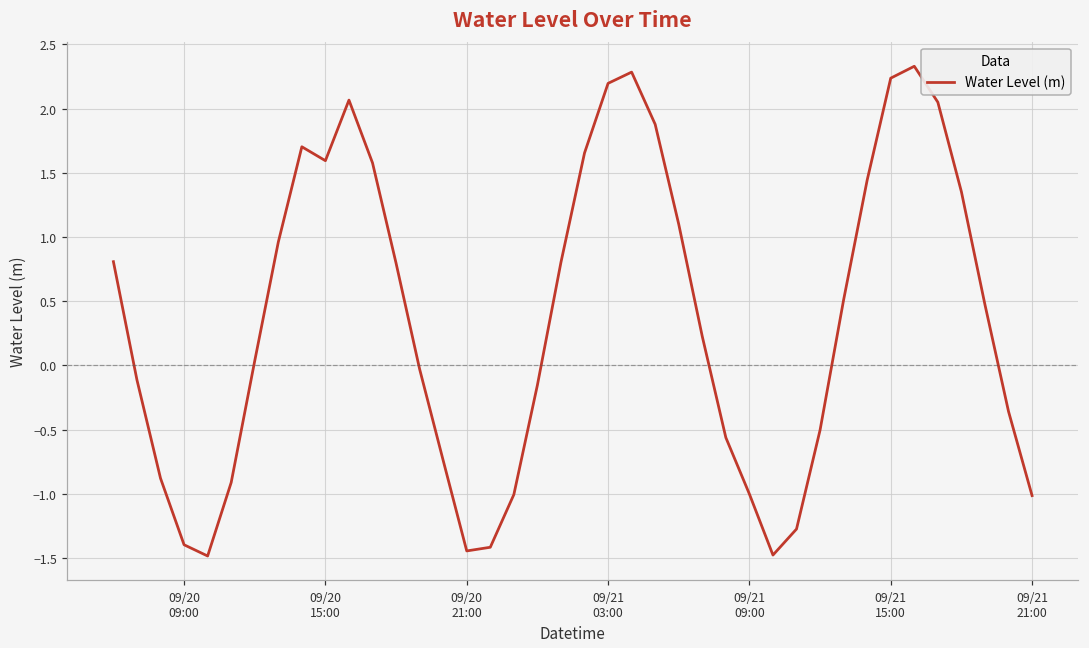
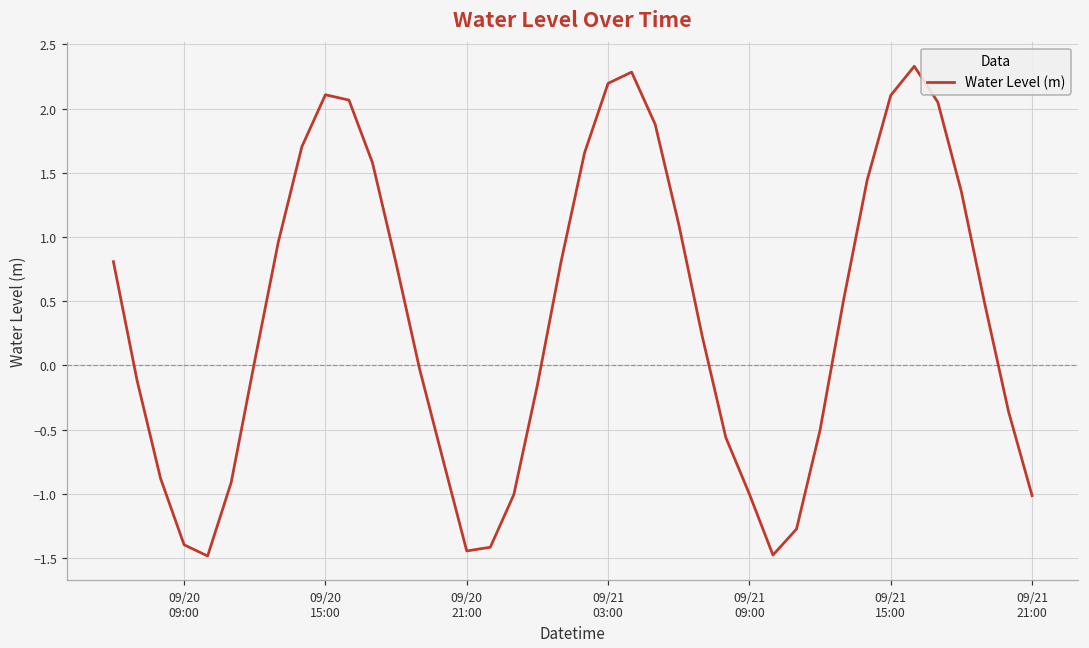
09/20 15:00: 1.59 -> 2.11
09/21 15:00: 2.24 -> 2.10
